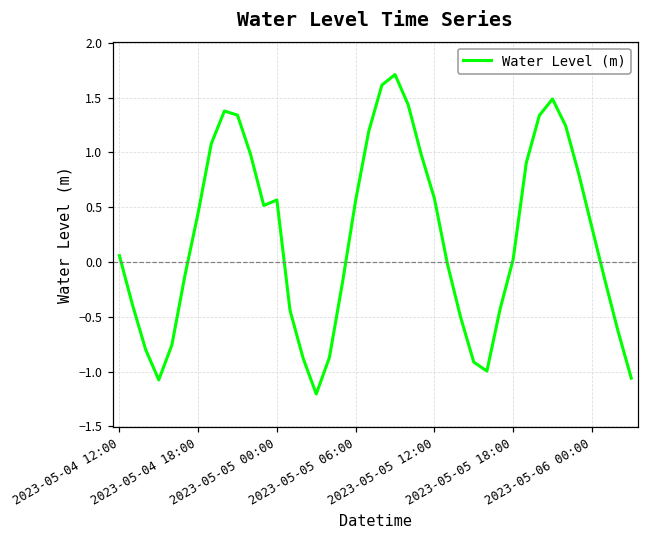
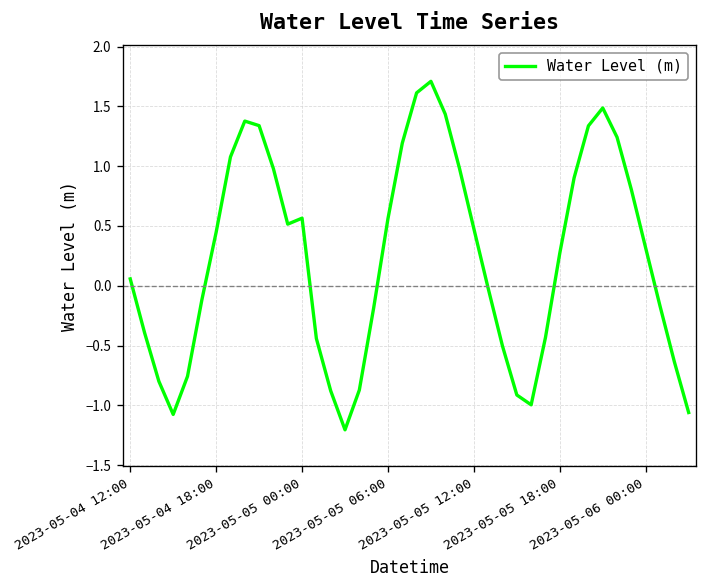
2023-05-05 12:00: 0.6 -> 0.5
2023-05-05 18:00: 0.0 -> 0.3
